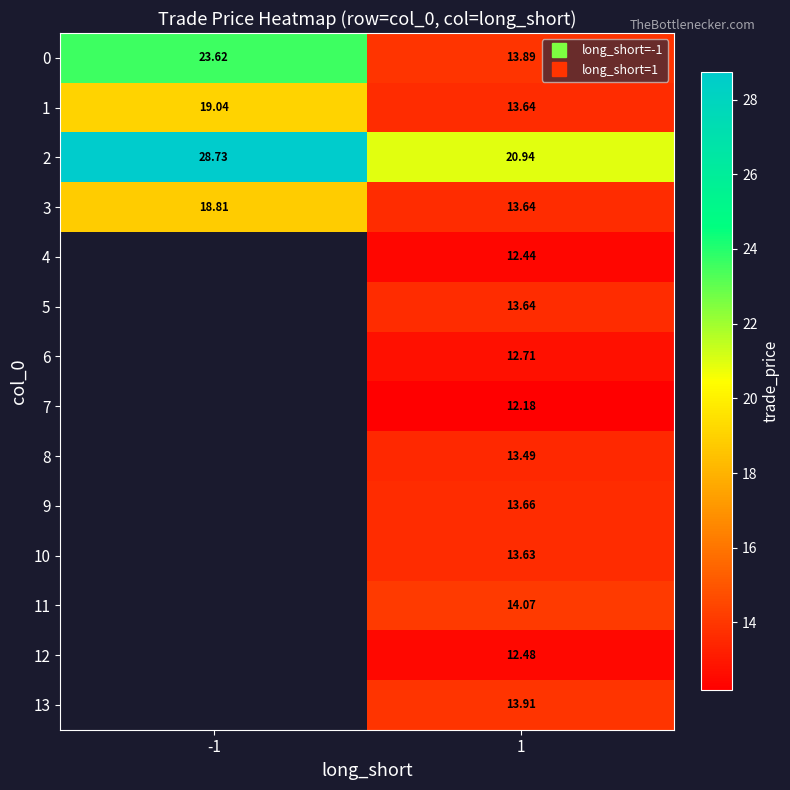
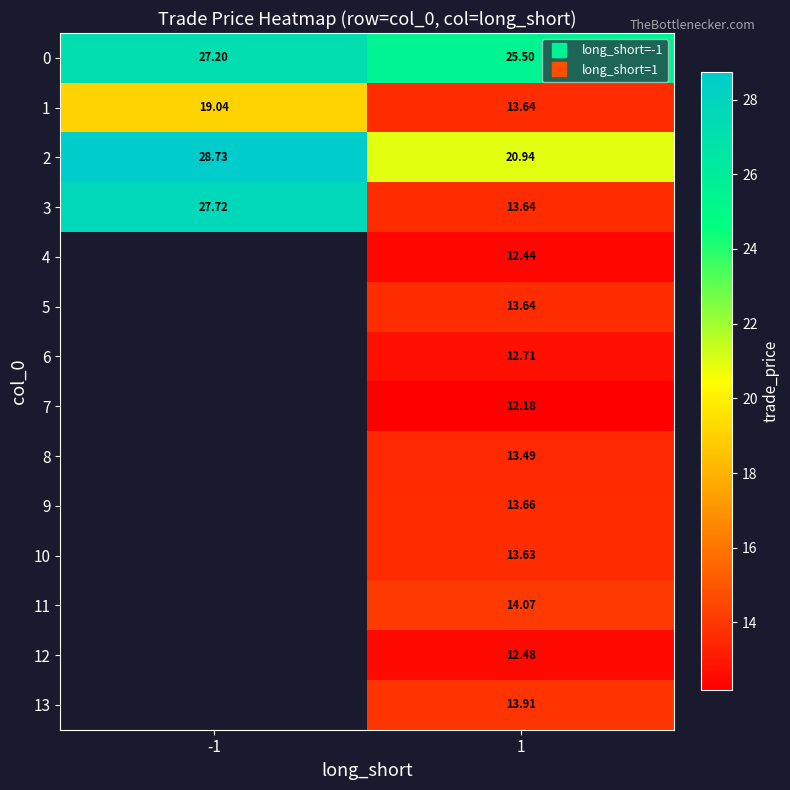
0, -1: 23.62 -> 27.20
0, 1: 13.89 -> 25.50
3, -1: 18.81 -> 27.72
